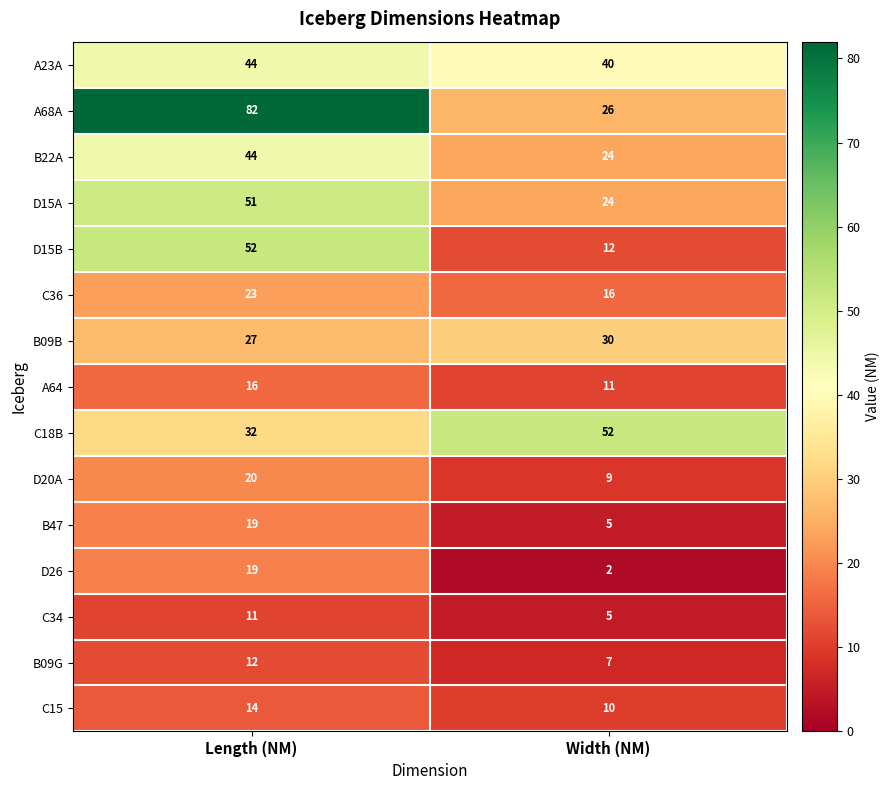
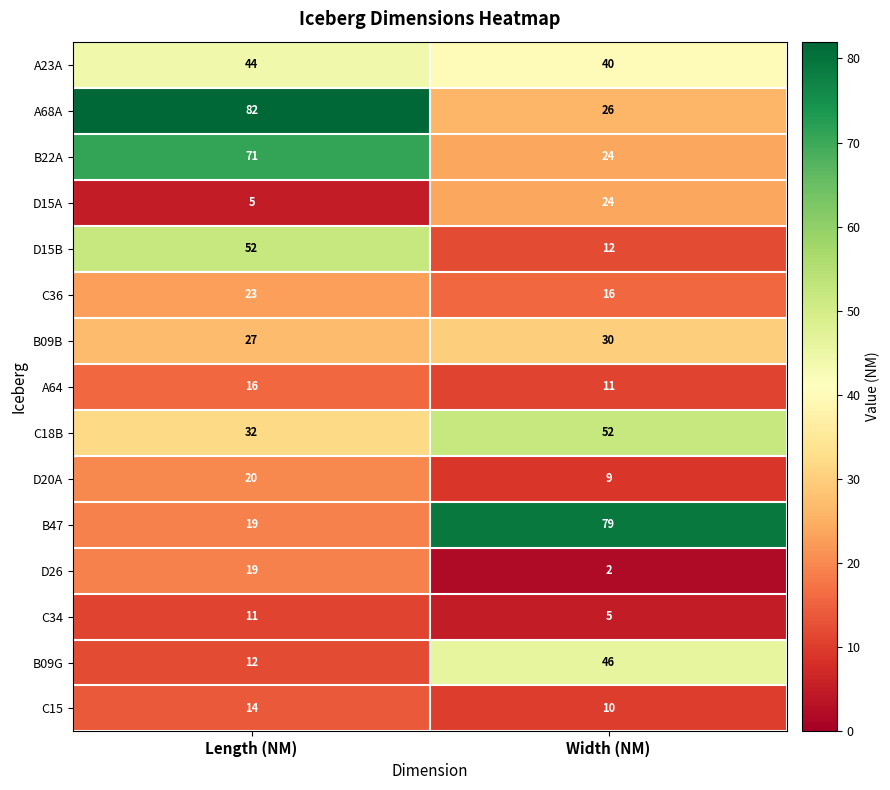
B22A, Length (NM): 44 -> 71
D15A, Length (NM): 51 -> 5
B47, Width (NM): 5 -> 79
B09G, Width (NM): 7 -> 46
